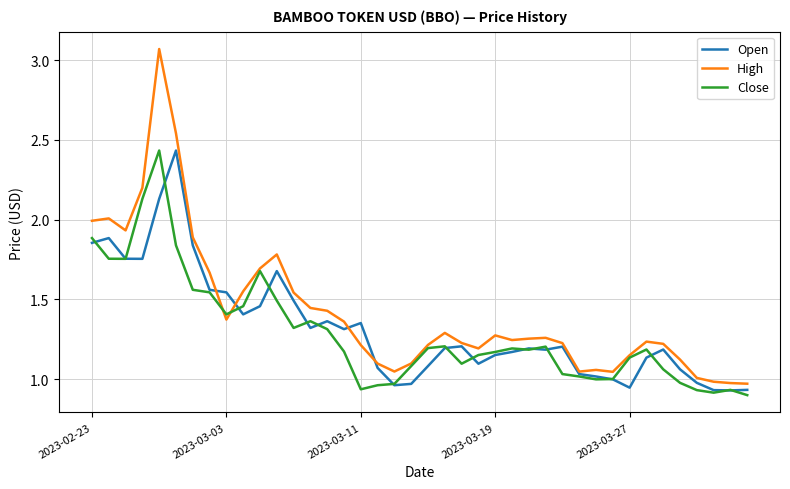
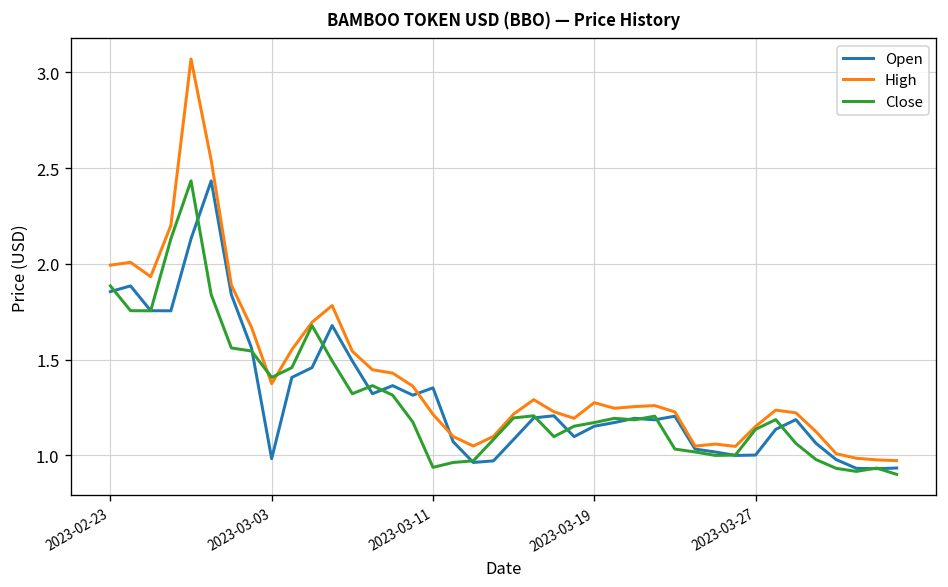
Open, 2023-03-03: 1.54 -> 0.98
Open, 2023-03-27: 0.95 -> 1.00
